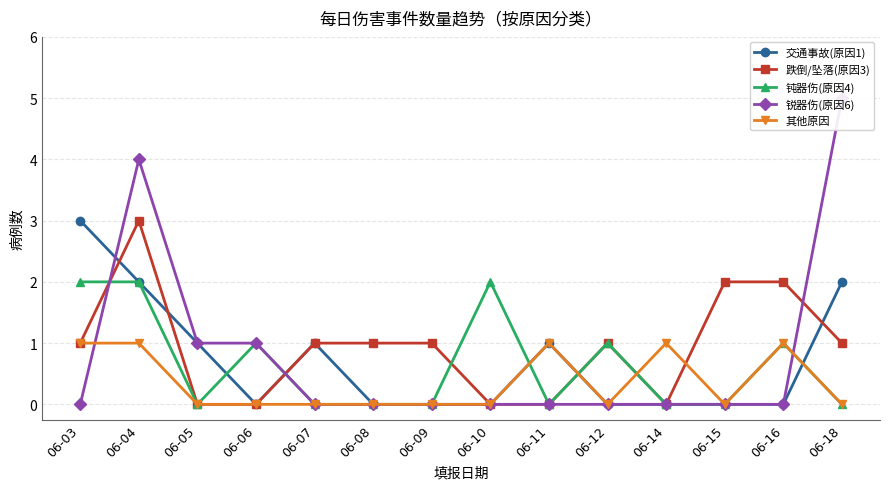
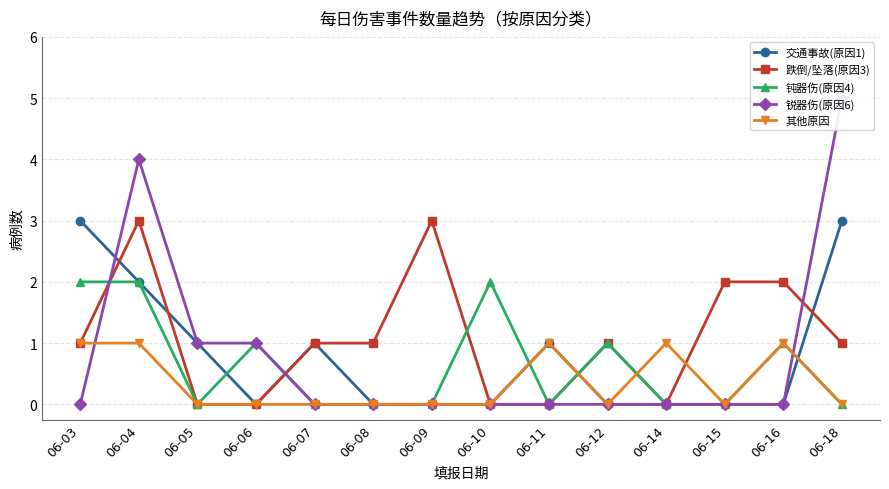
跌倒/坠落(原因3), 06-09: 1 -> 3
交通事故(原因1), 06-18: 2 -> 3
